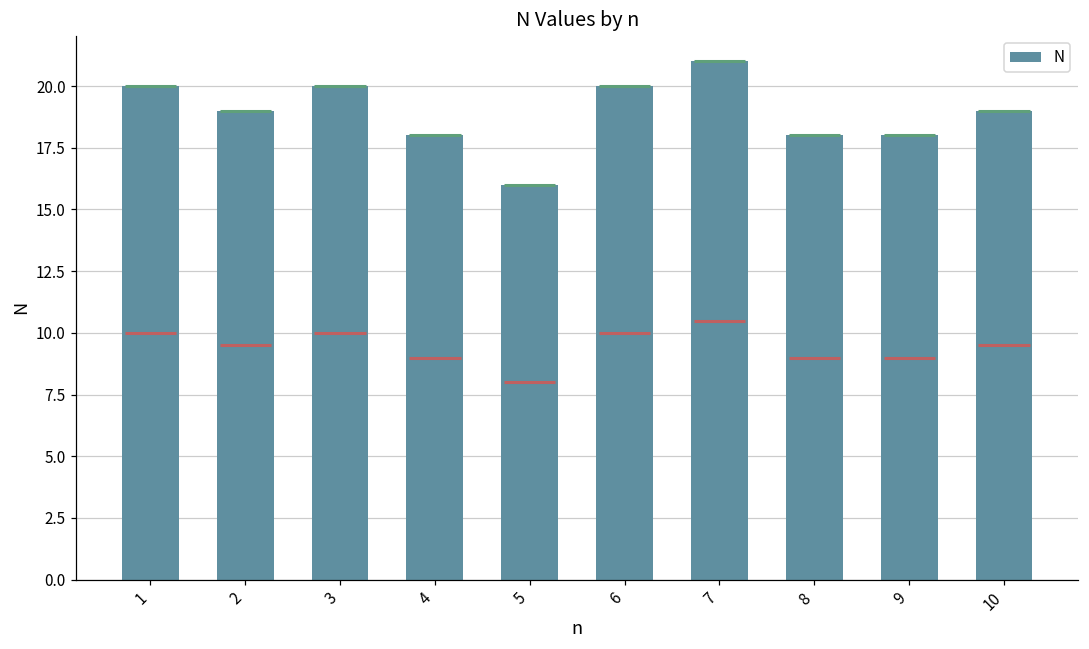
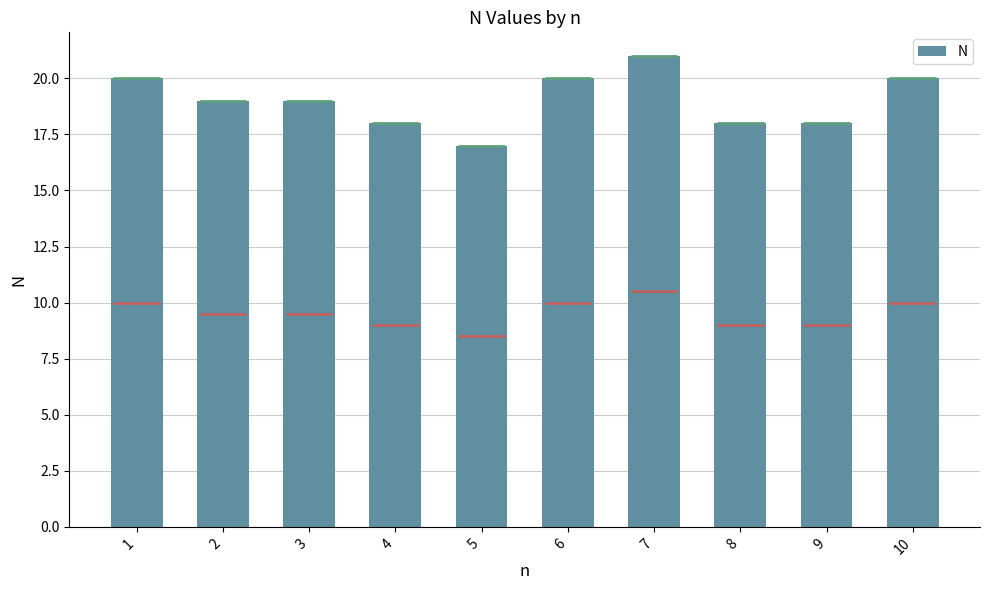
3: 20 -> 19
5: 16 -> 17
10: 19 -> 20
